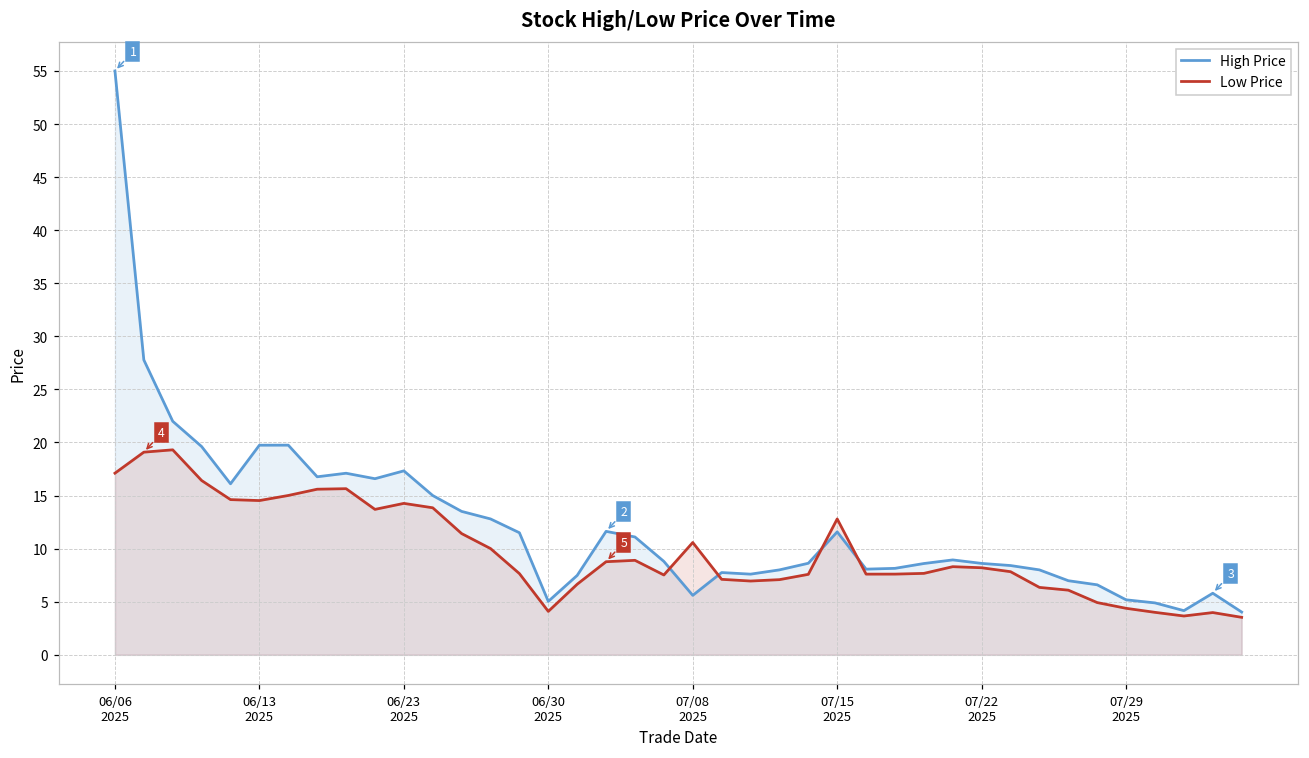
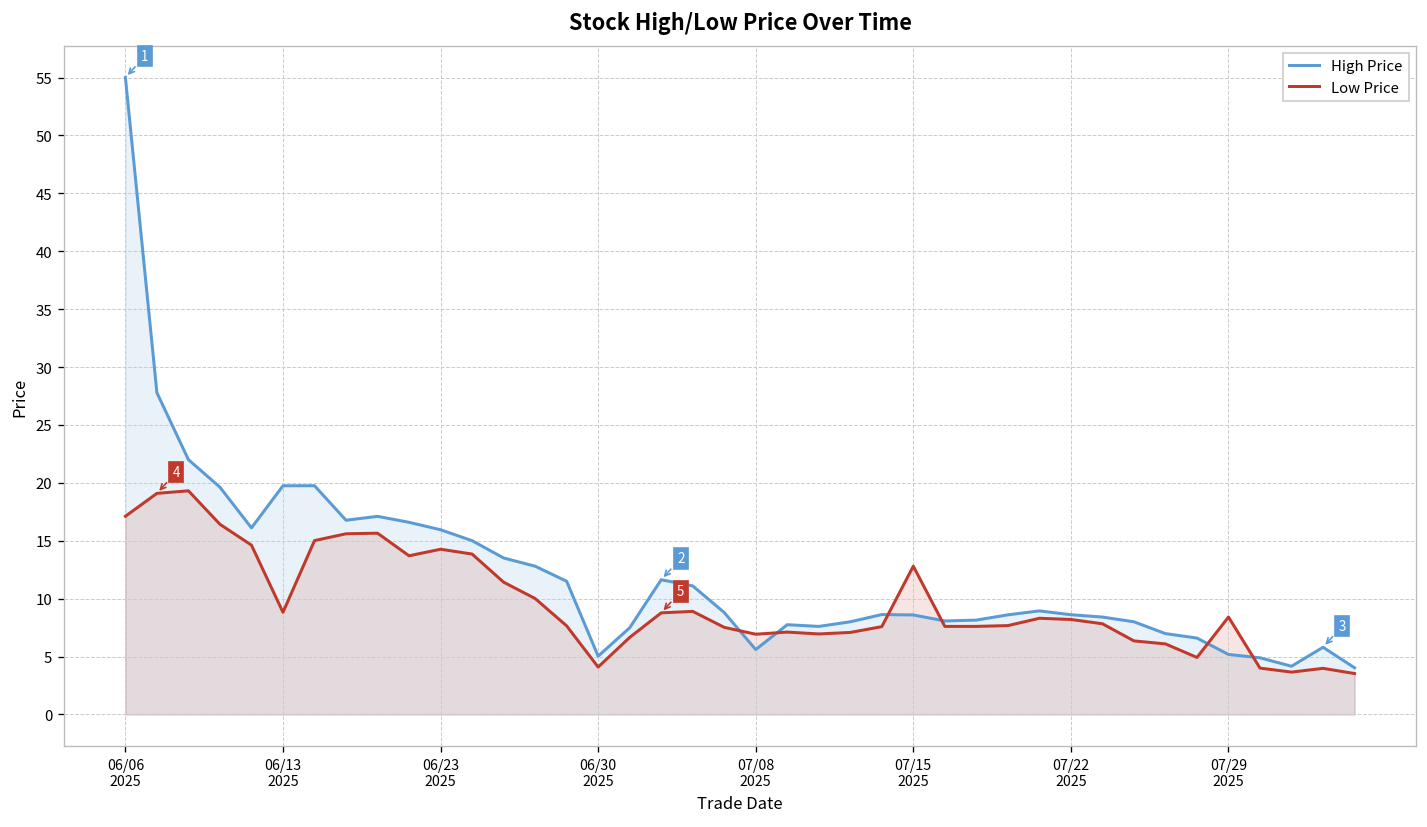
Low Price, 06/13 2025: 15 -> 9
High Price, 06/23 2025: 17 -> 16
Low Price, 07/08 2025: 11 -> 7
High Price, 07/15 2025: 12 -> 9
Low Price, 07/29 2025: 4 -> 8
